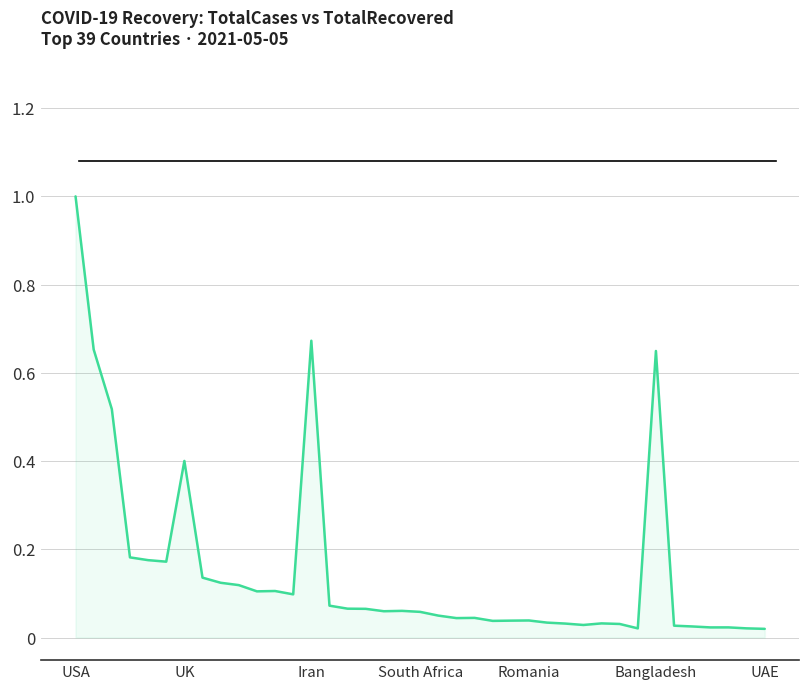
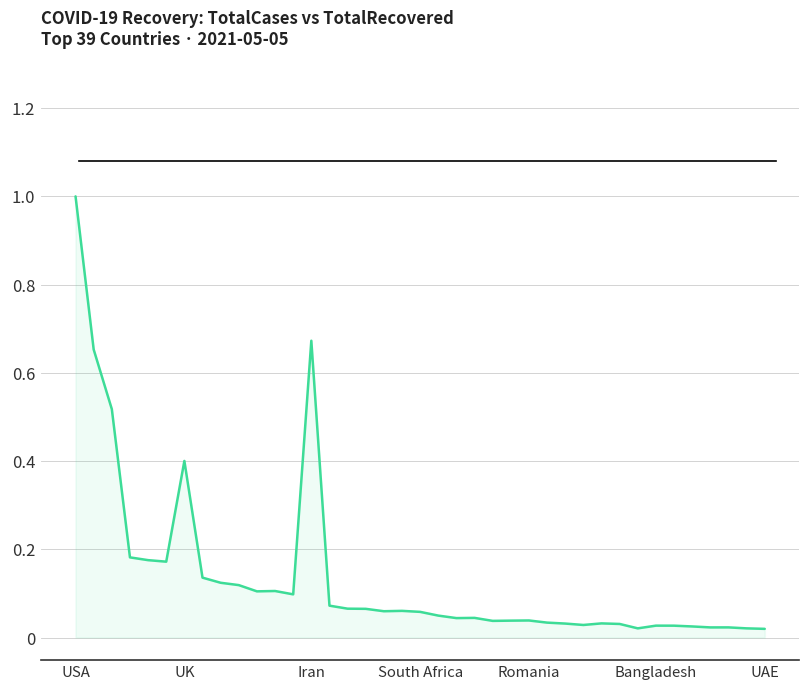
Bangladesh: 0.65 -> 0.03
